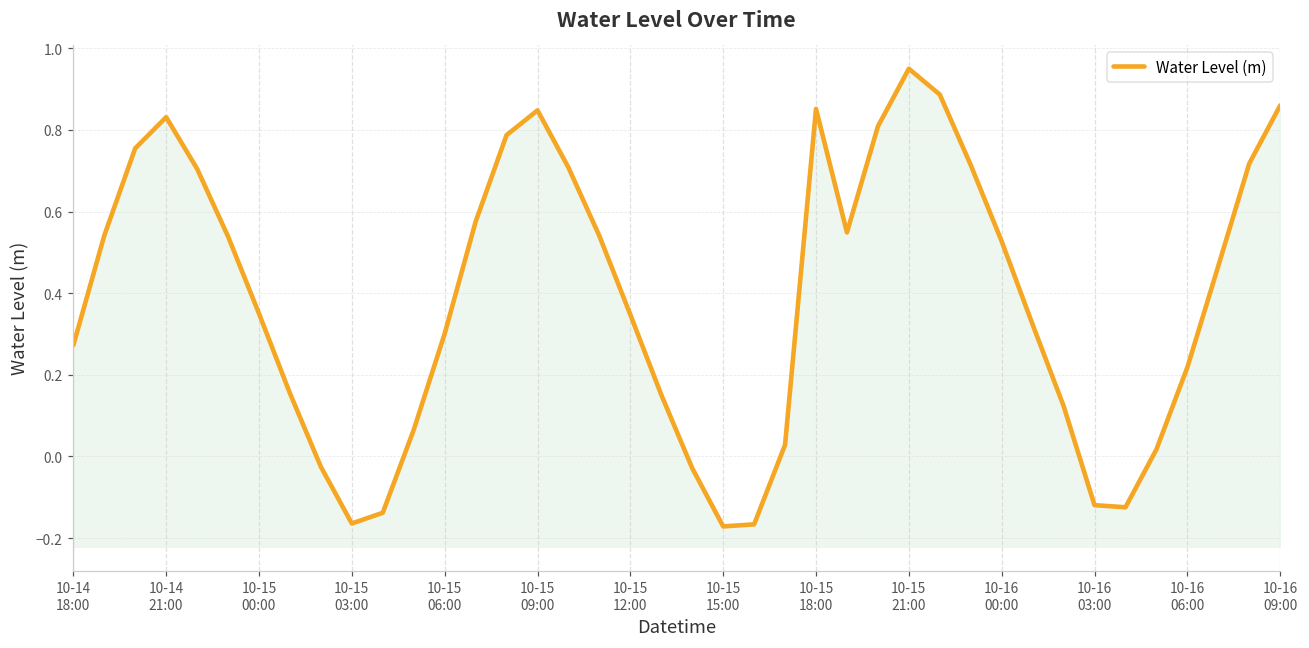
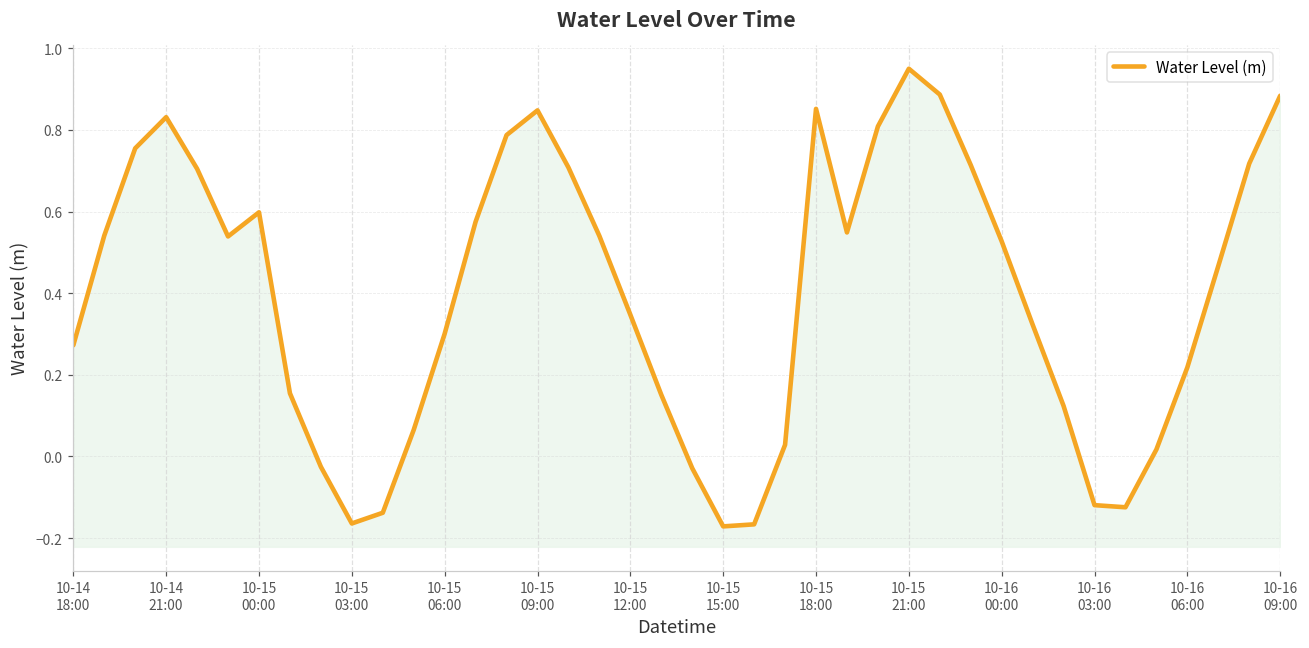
10-15 00:00: 0.35 -> 0.60
10-16 09:00: 0.86 -> 0.88
